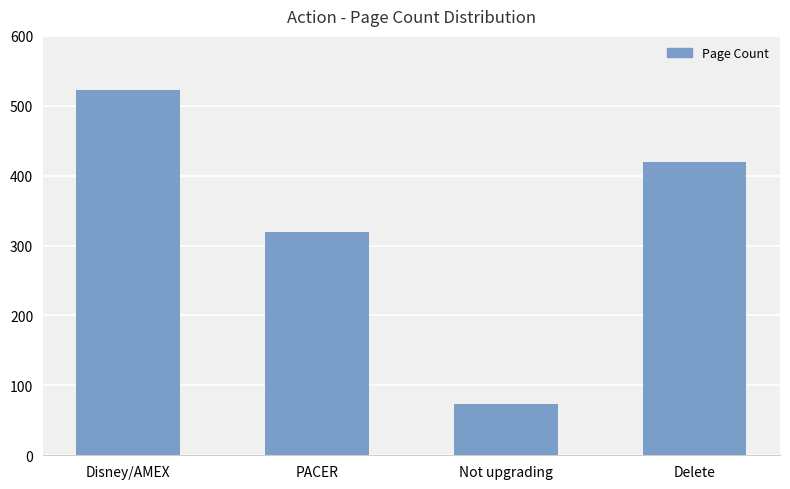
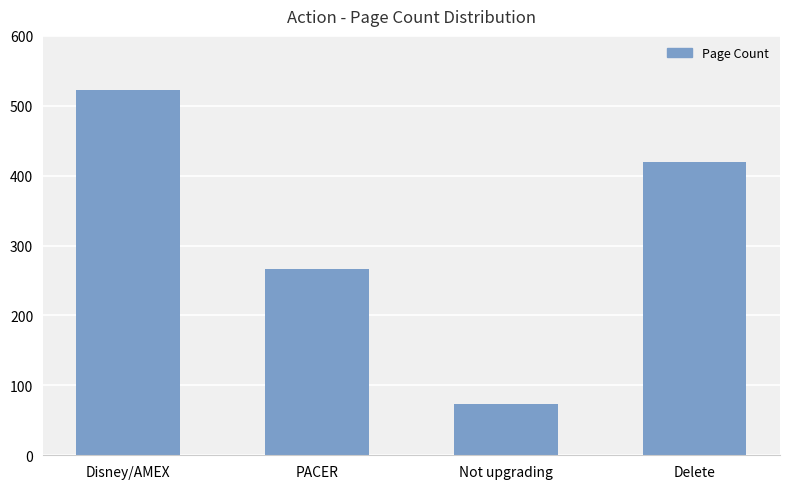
PACER: 320 -> 270
